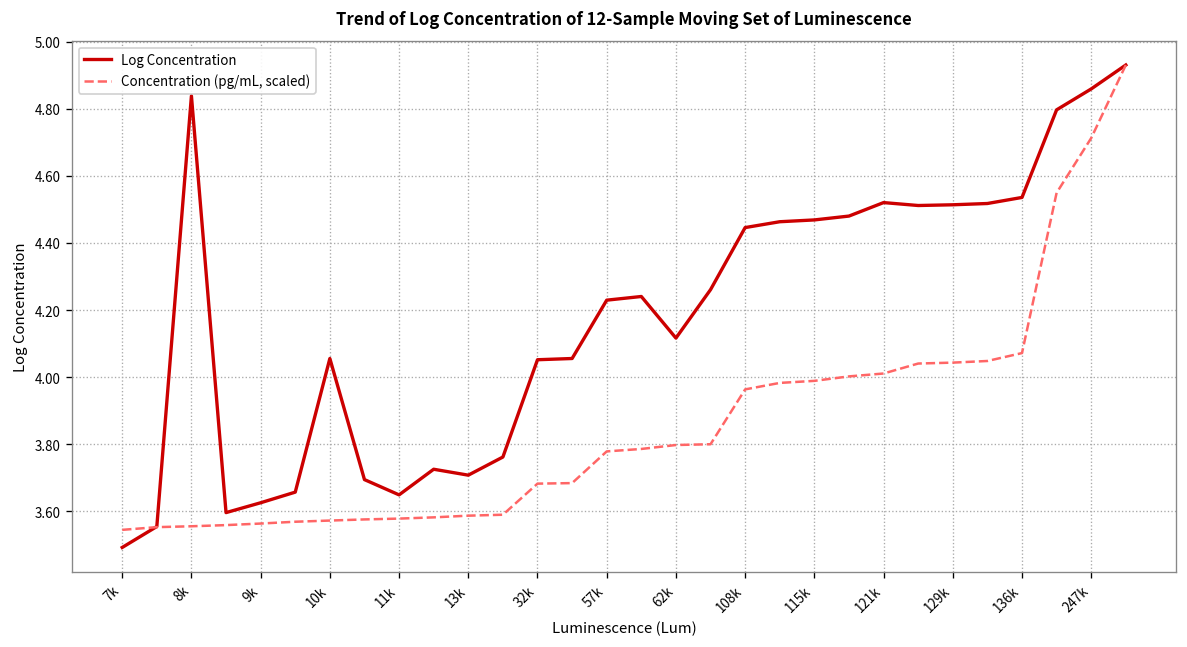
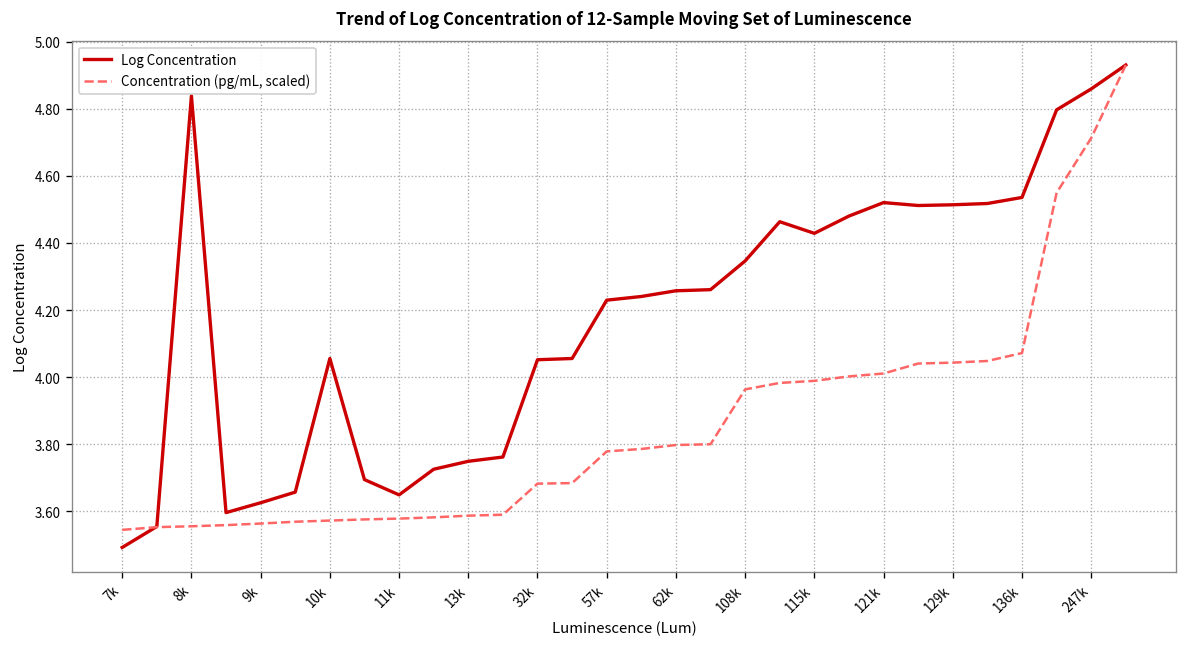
Log Concentration, 13k: 3.71 -> 3.75
Log Concentration, 62k: 4.12 -> 4.26
Log Concentration, 108k: 4.45 -> 4.35
Log Concentration, 115k: 4.47 -> 4.43
